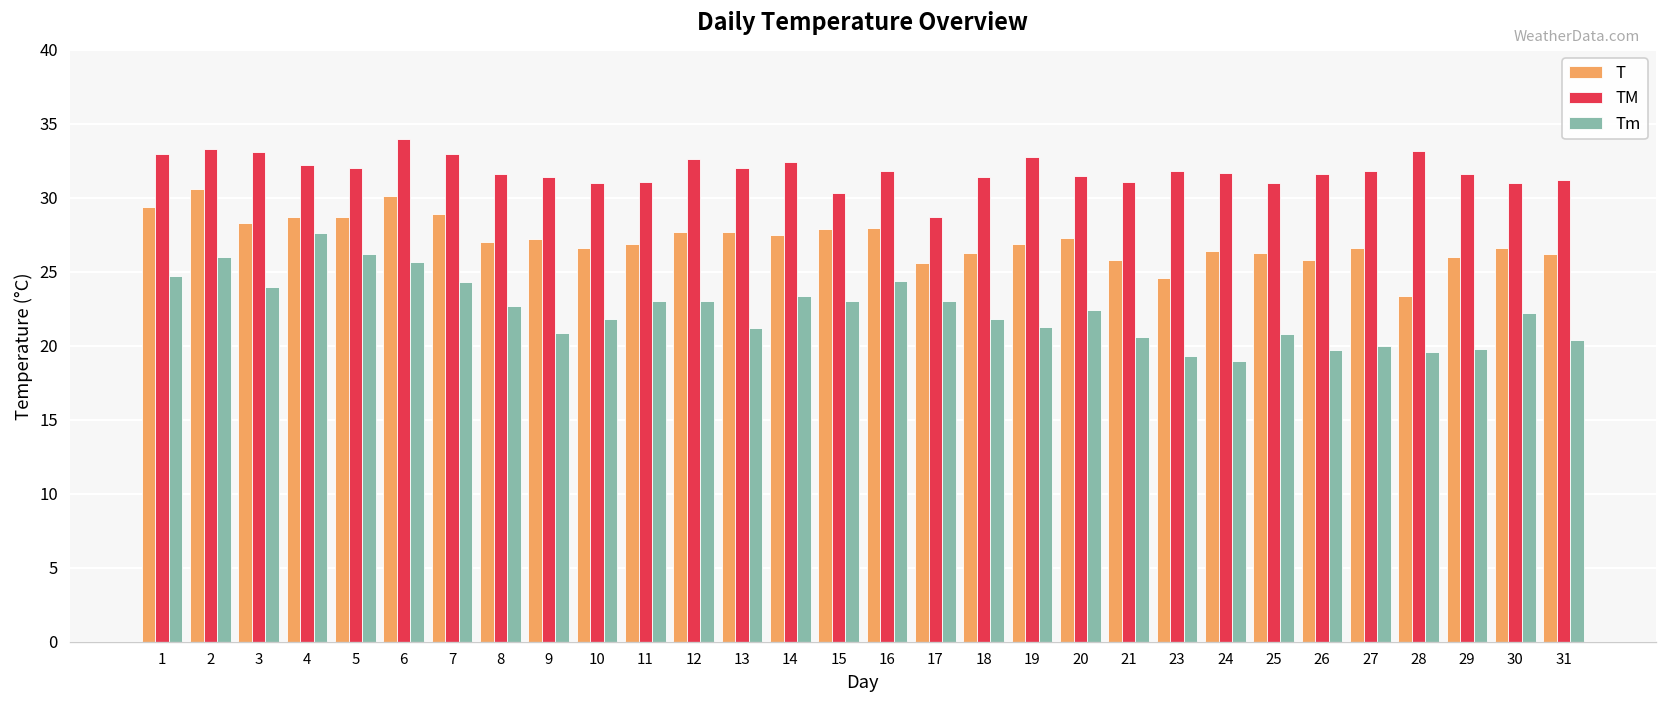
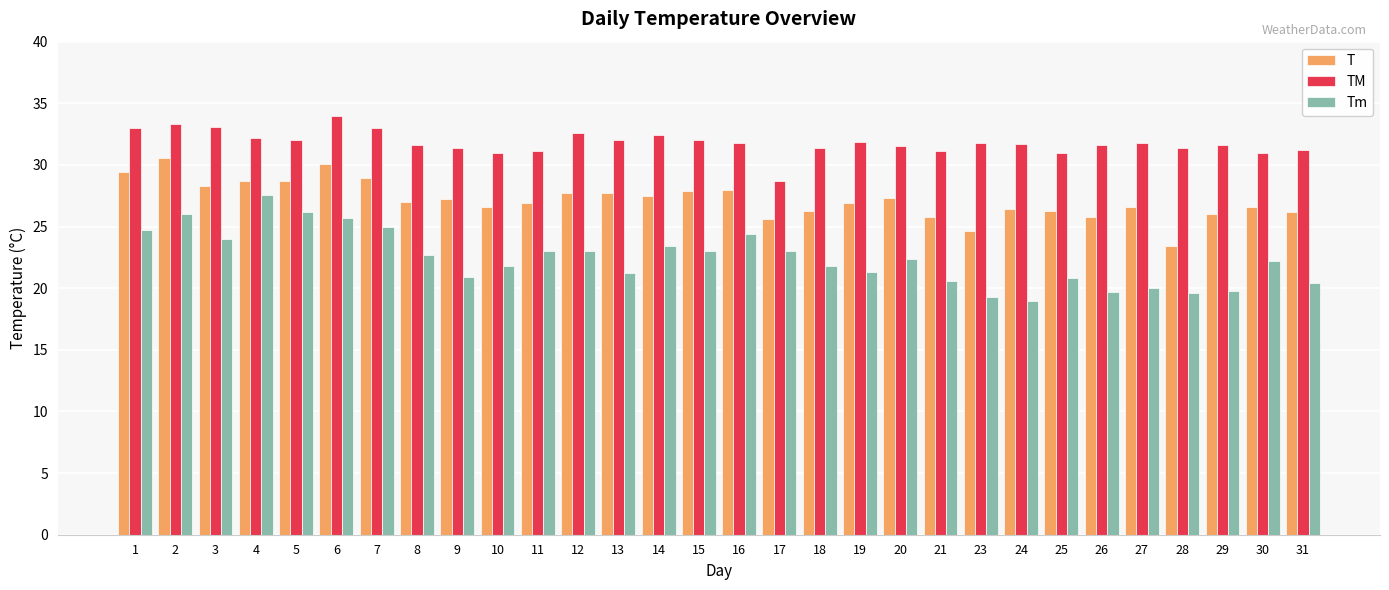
Tm, 7: 24.3 -> 25.0
TM, 15: 30.3 -> 32.0
TM, 19: 32.8 -> 31.9
TM, 28: 33.2 -> 31.4
